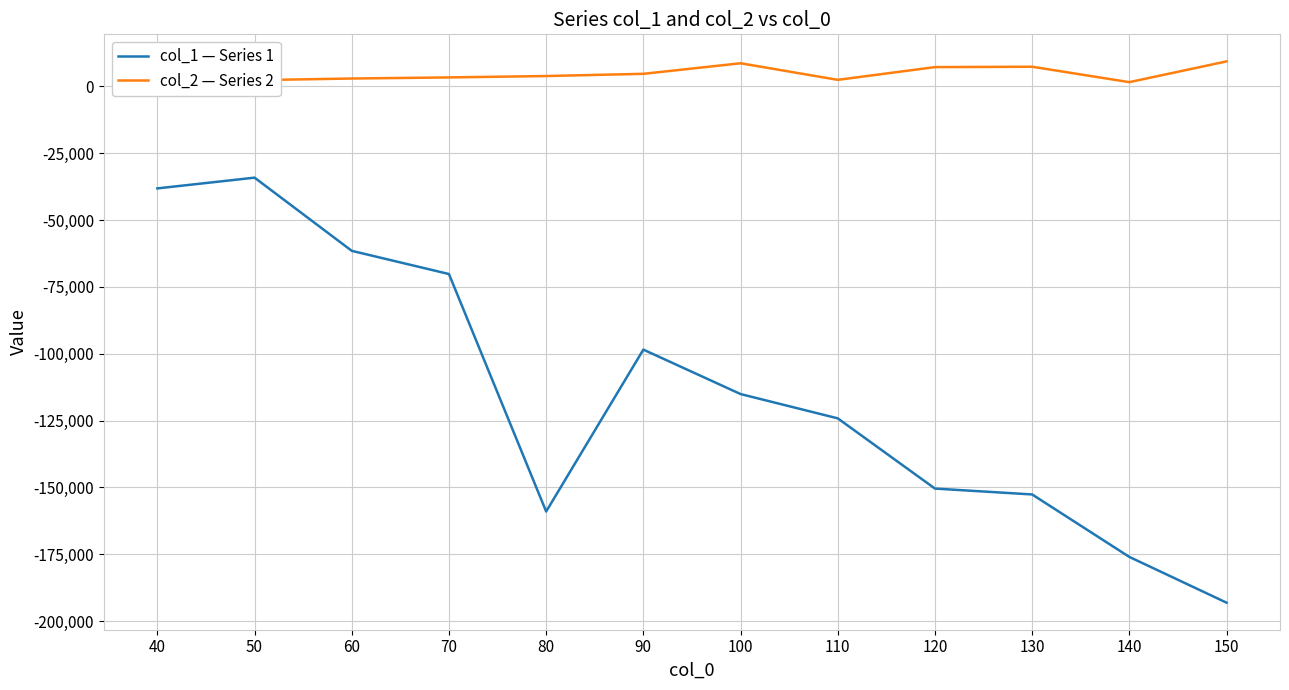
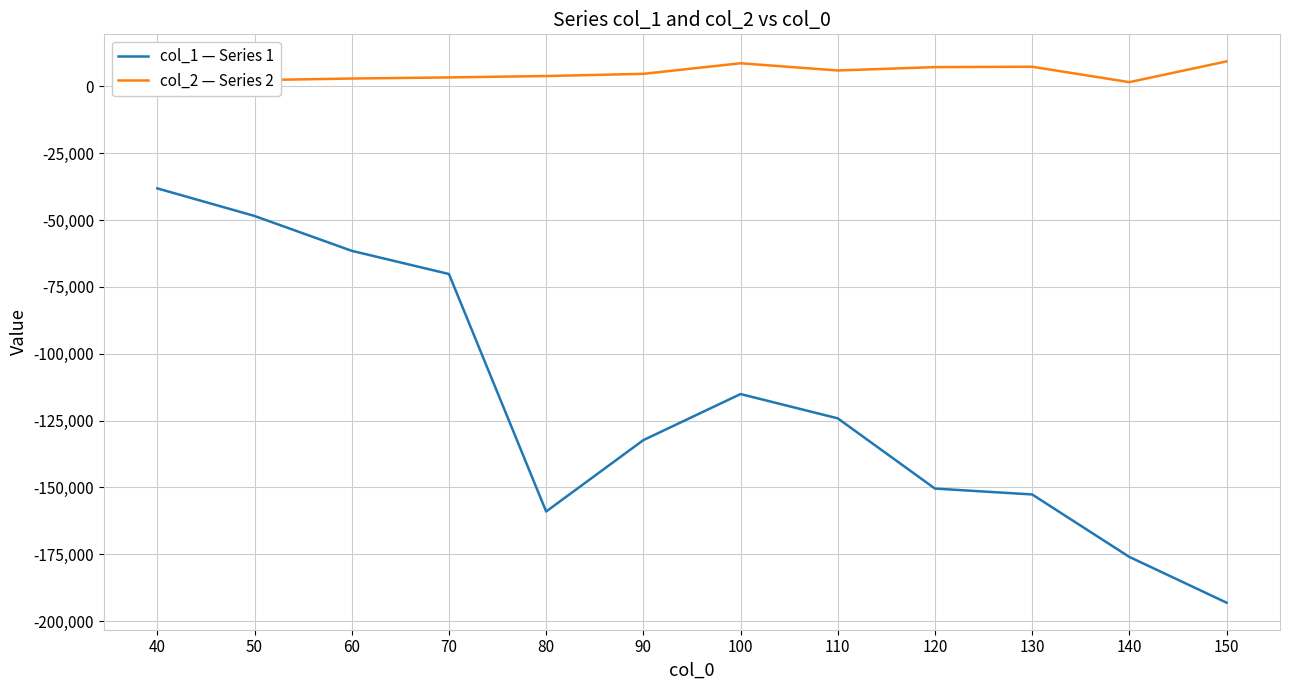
col_1 — Series 1, 50: -34,000 -> -48,000
col_1 — Series 1, 90: -98,000 -> -132,000
col_2 — Series 2, 110: 2,000 -> 6,000
